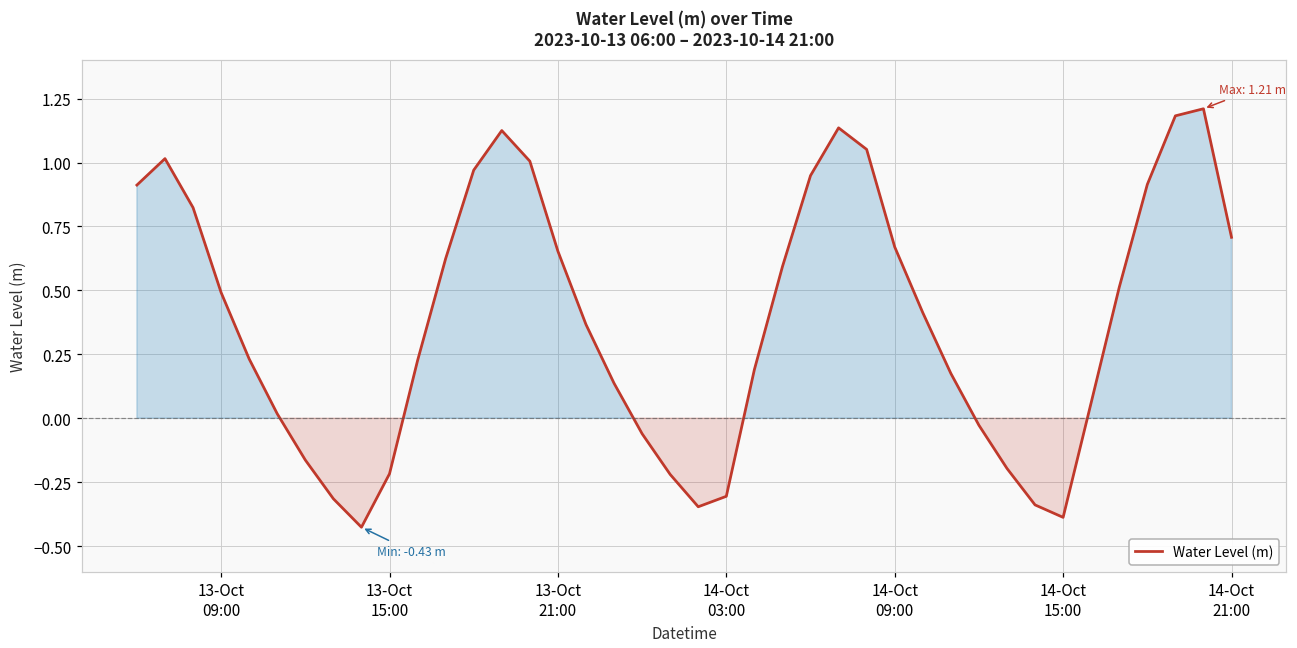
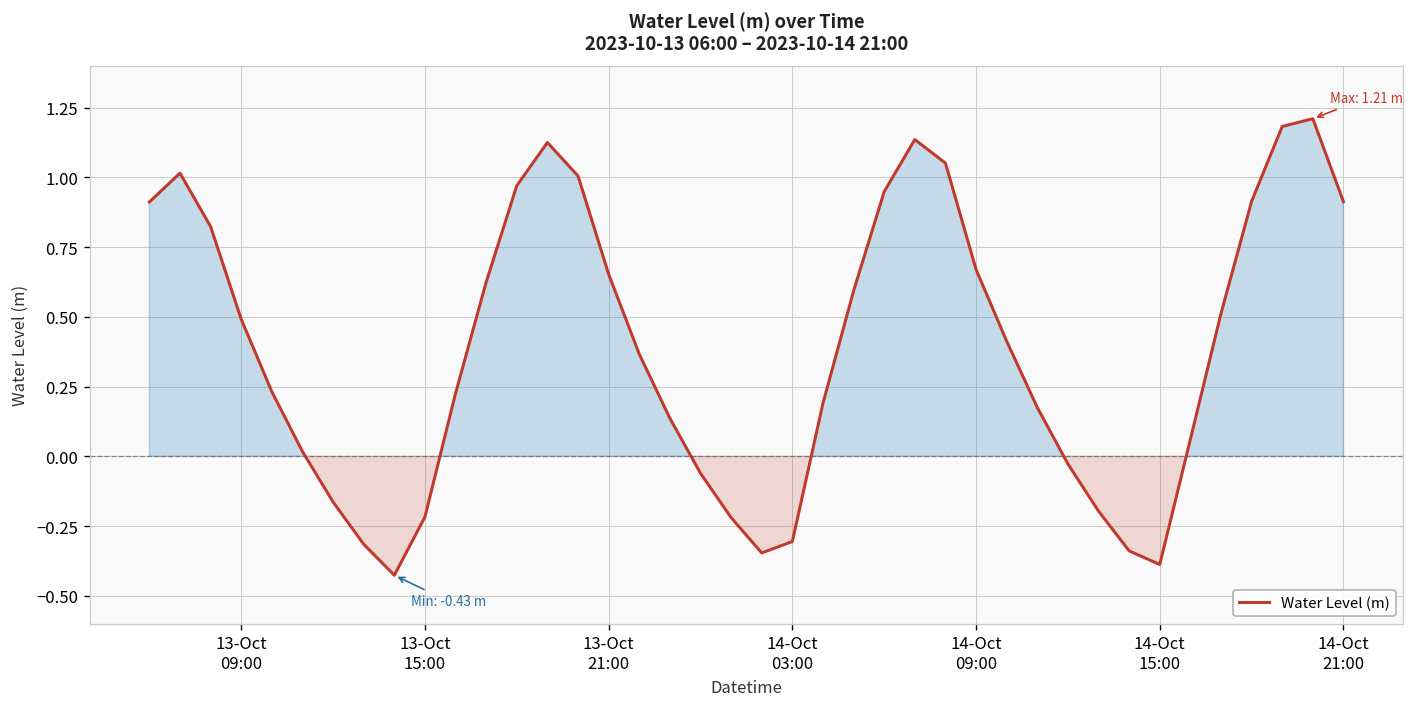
14-Oct 21:00: 0.71 -> 0.91
